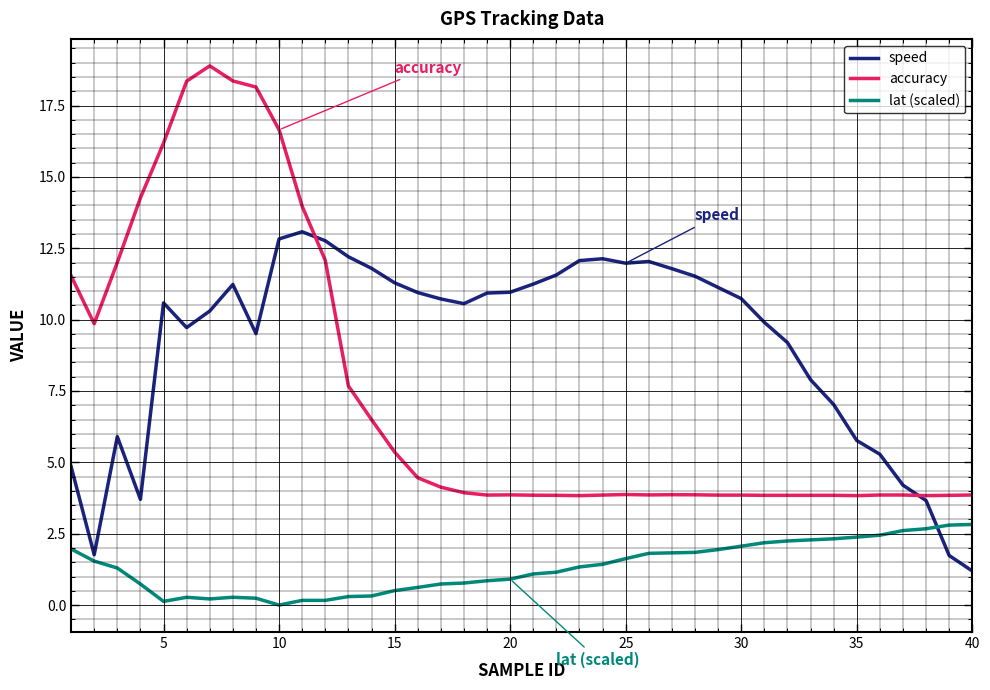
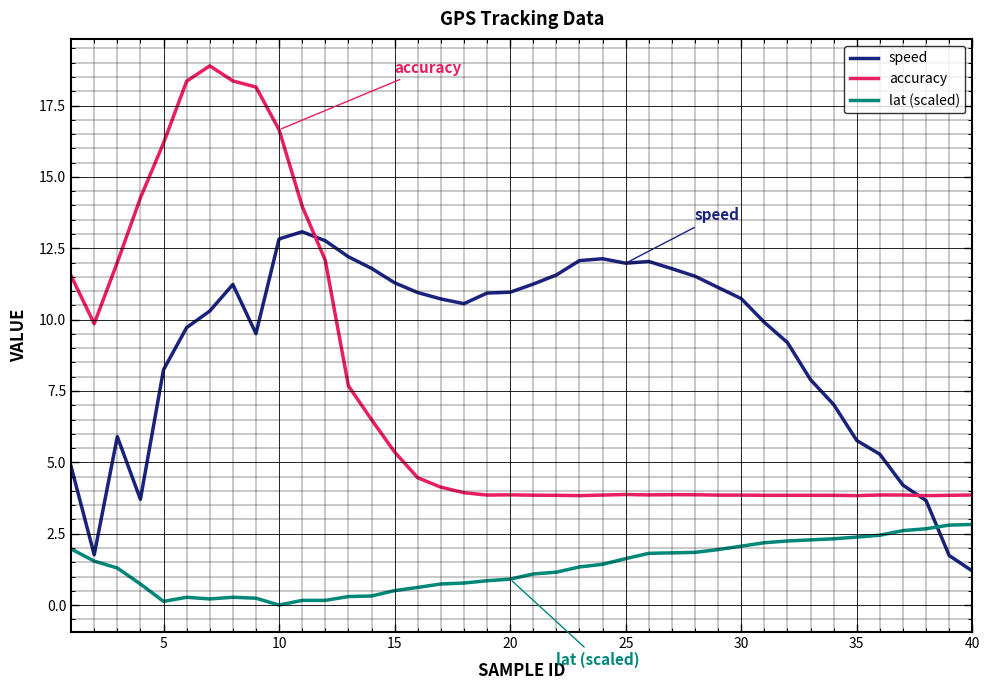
speed, 5: 10.6 -> 8.2
